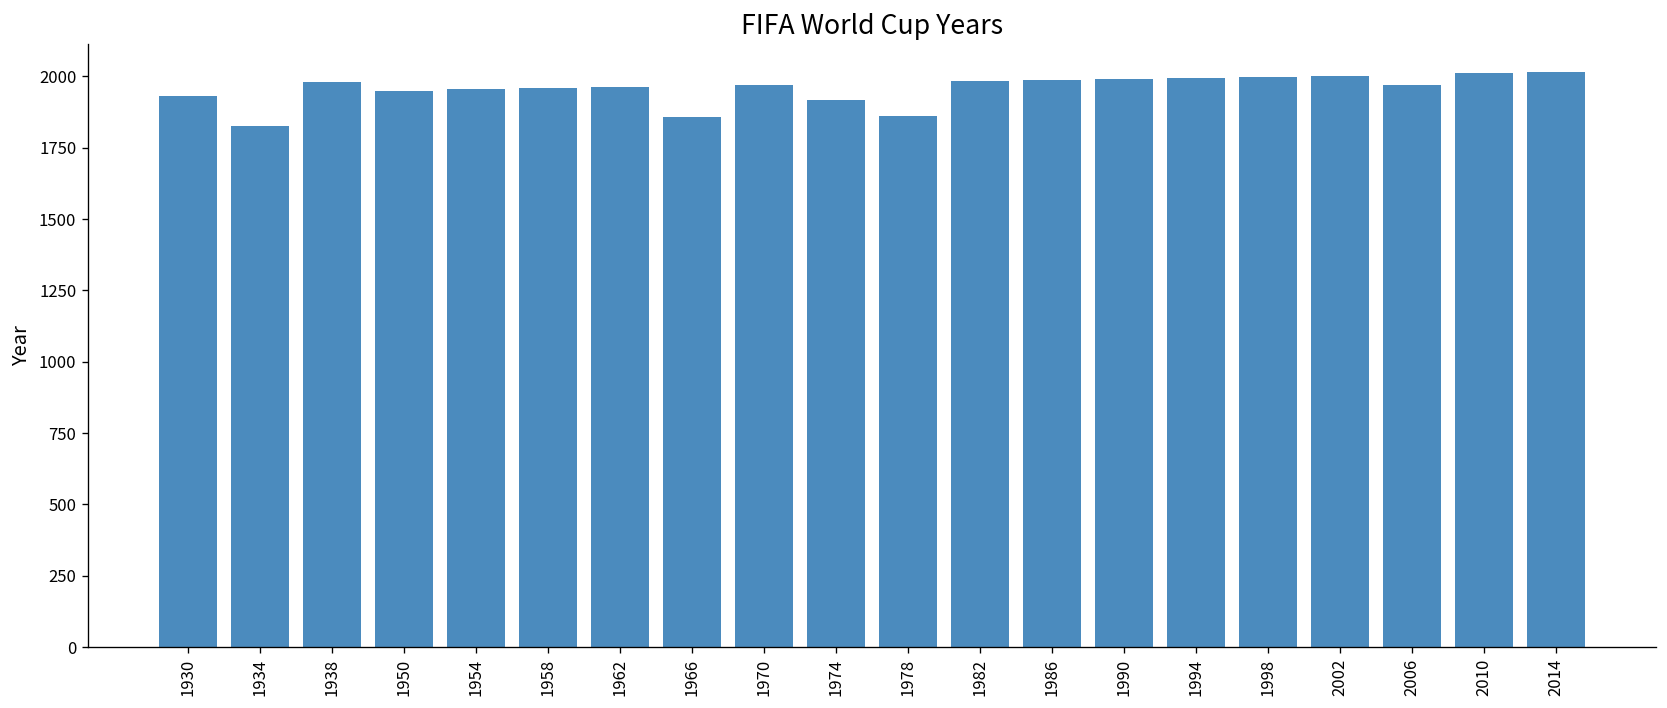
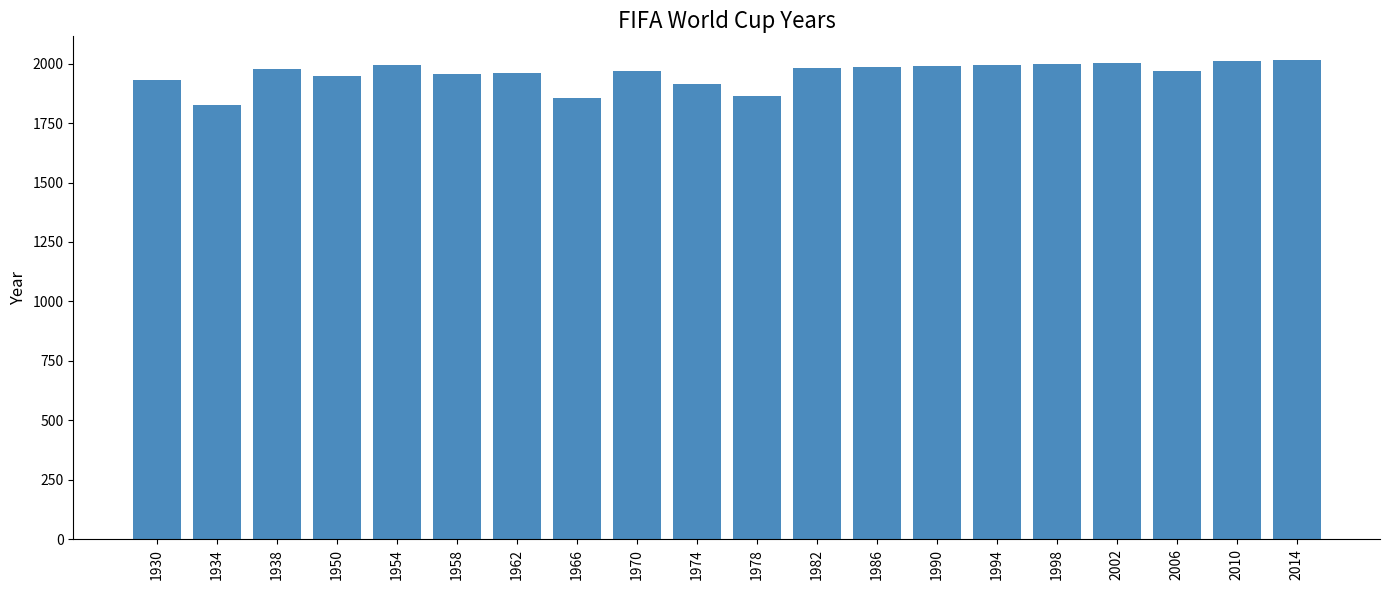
1954: 1950 -> 2000
